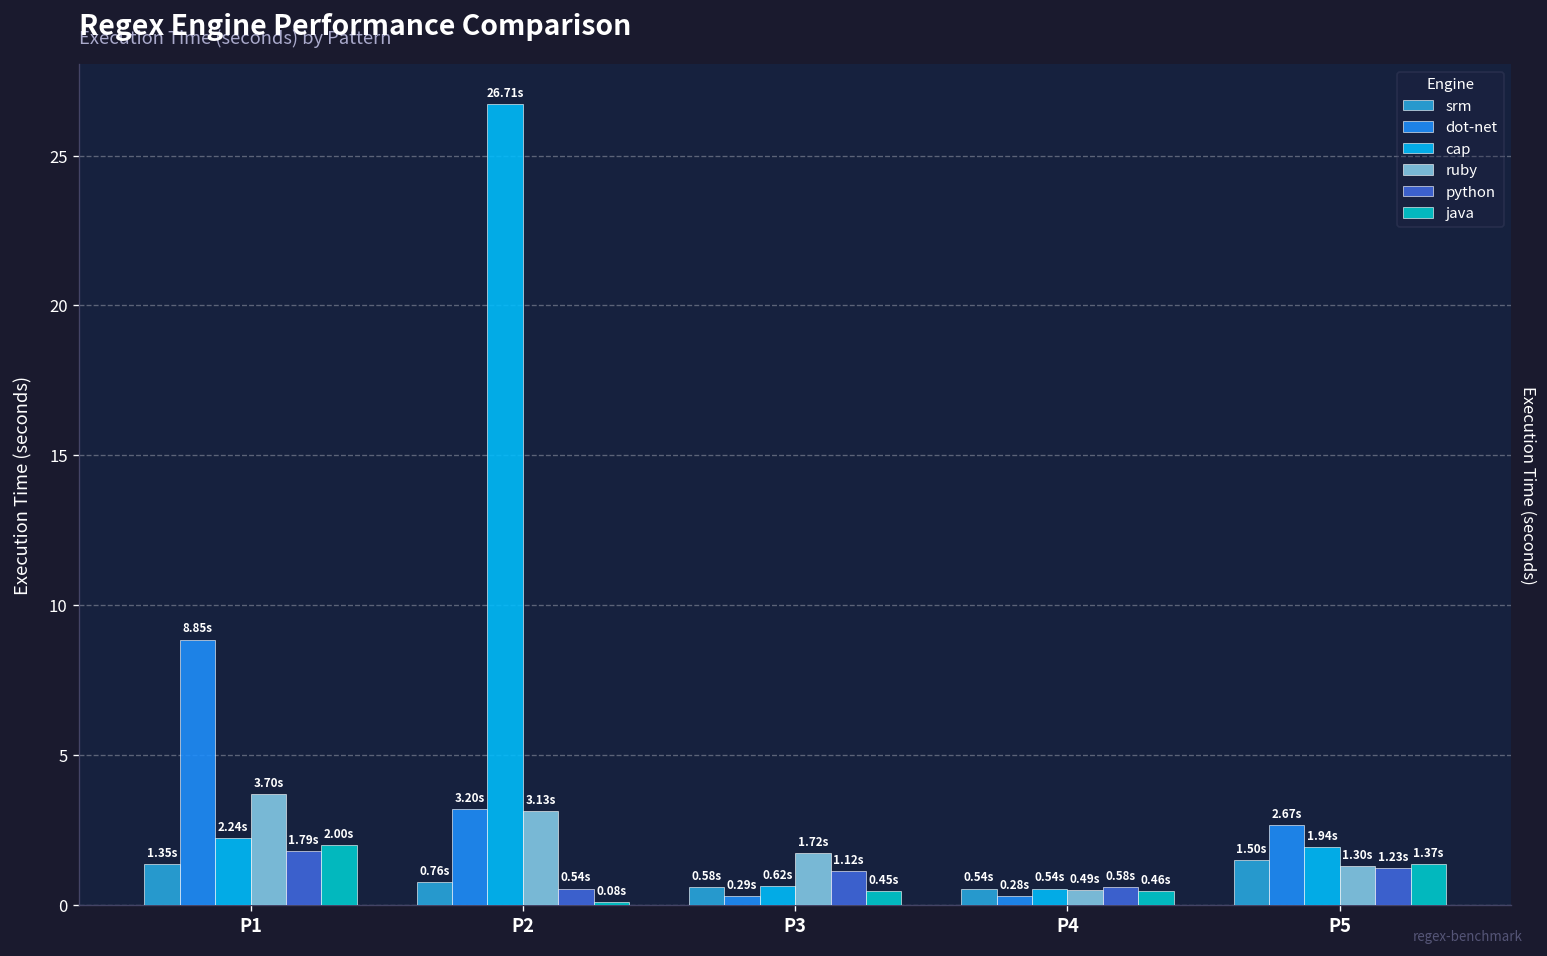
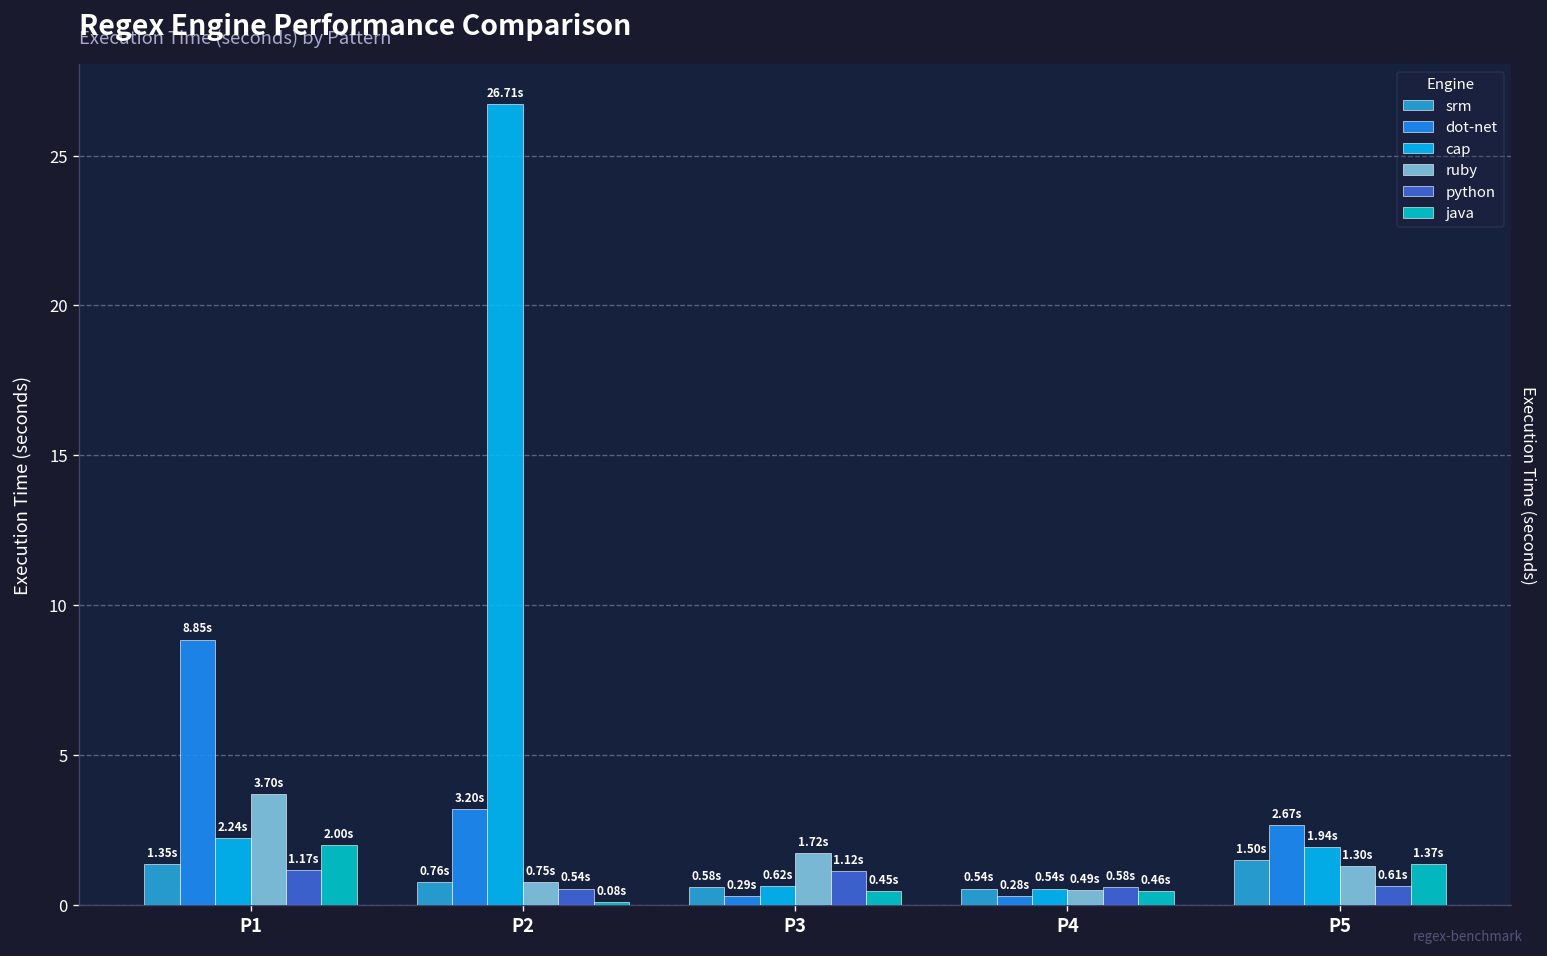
python, P1: 1.79s -> 1.17s
ruby, P2: 3.13s -> 0.75s
python, P5: 1.23s -> 0.61s
